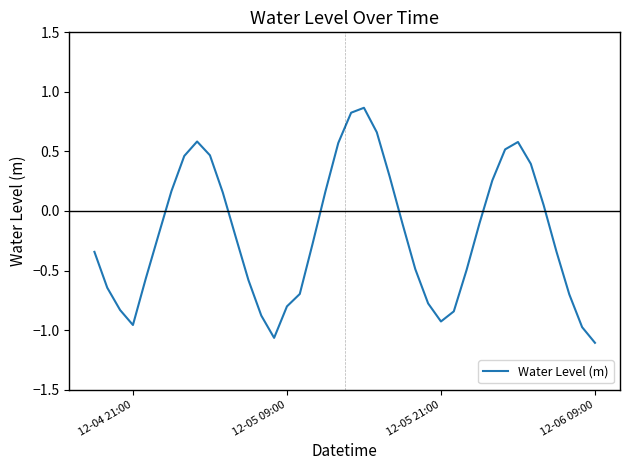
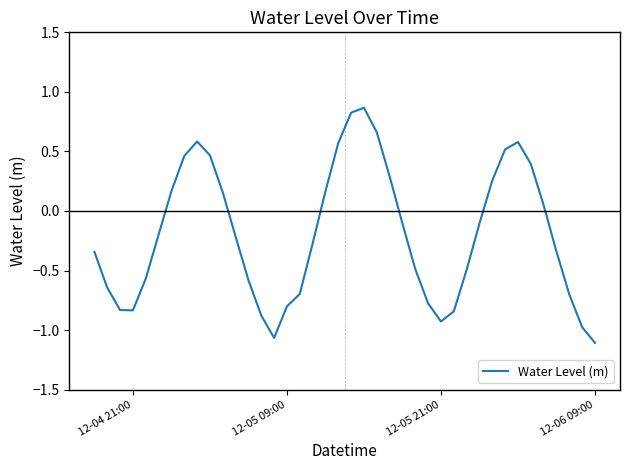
12-04 21:00: -0.96 -> -0.83
